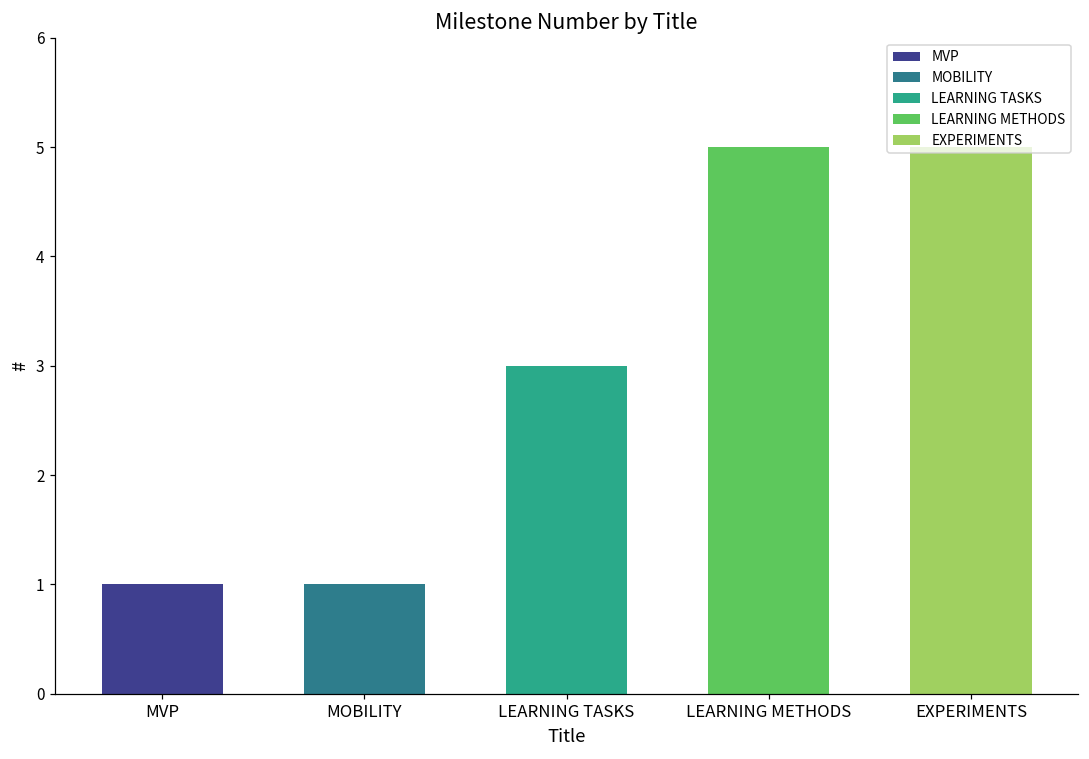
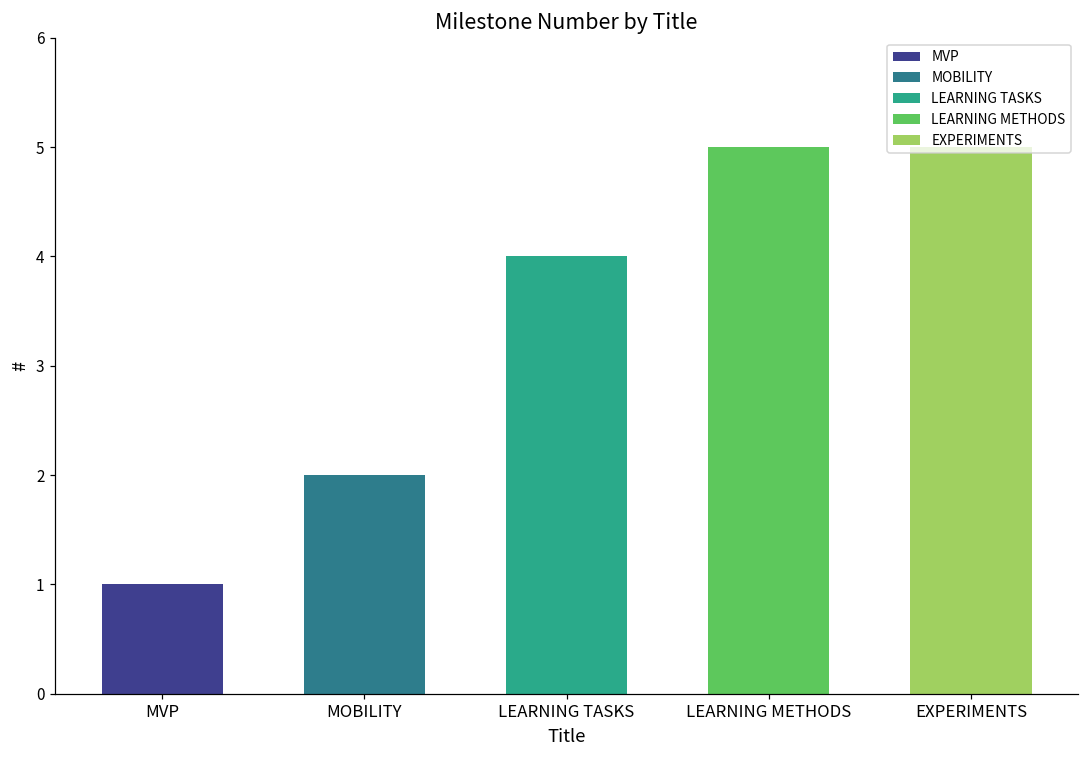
MOBILITY: 1 -> 2
LEARNING TASKS: 3 -> 4
